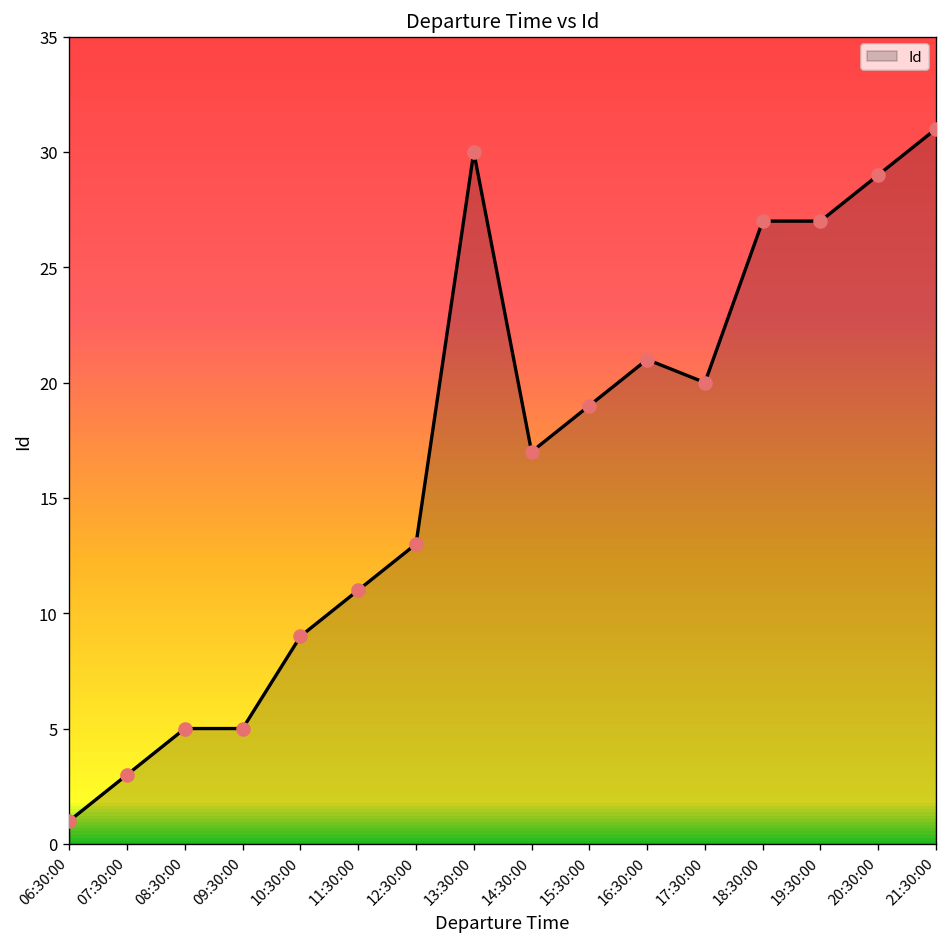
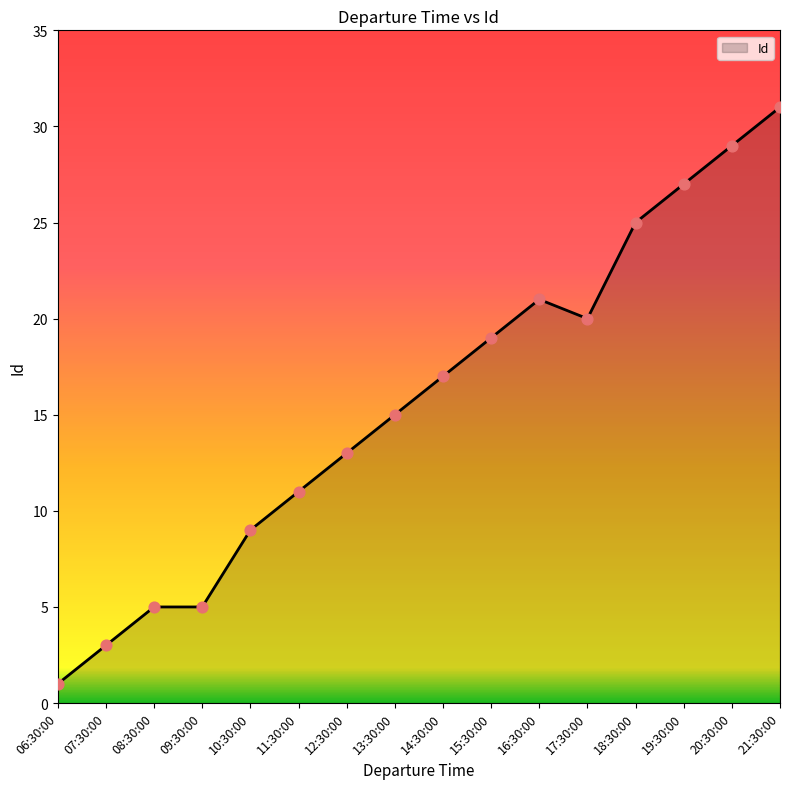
13:30:00: 30 -> 15
18:30:00: 27 -> 25
